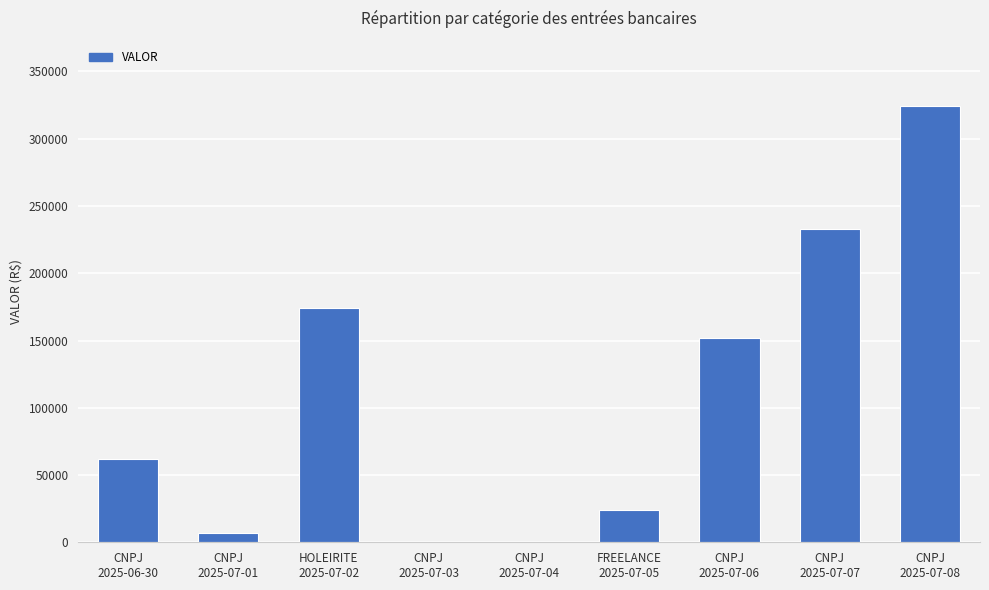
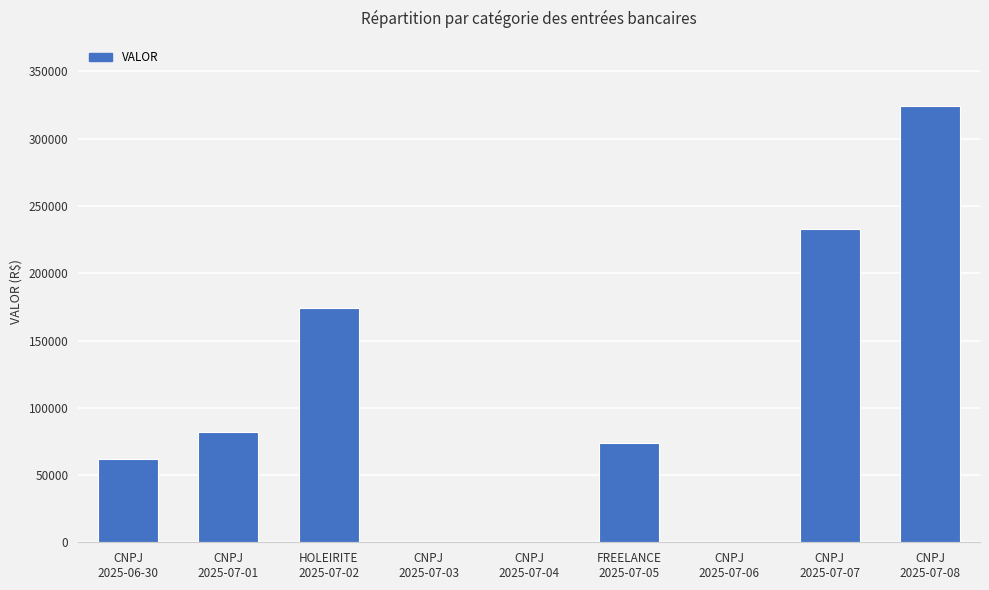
CNPJ 2025-07-01: 7000 -> 82000
FREELANCE 2025-07-05: 24000 -> 74000
CNPJ 2025-07-06: 152000 -> 0
